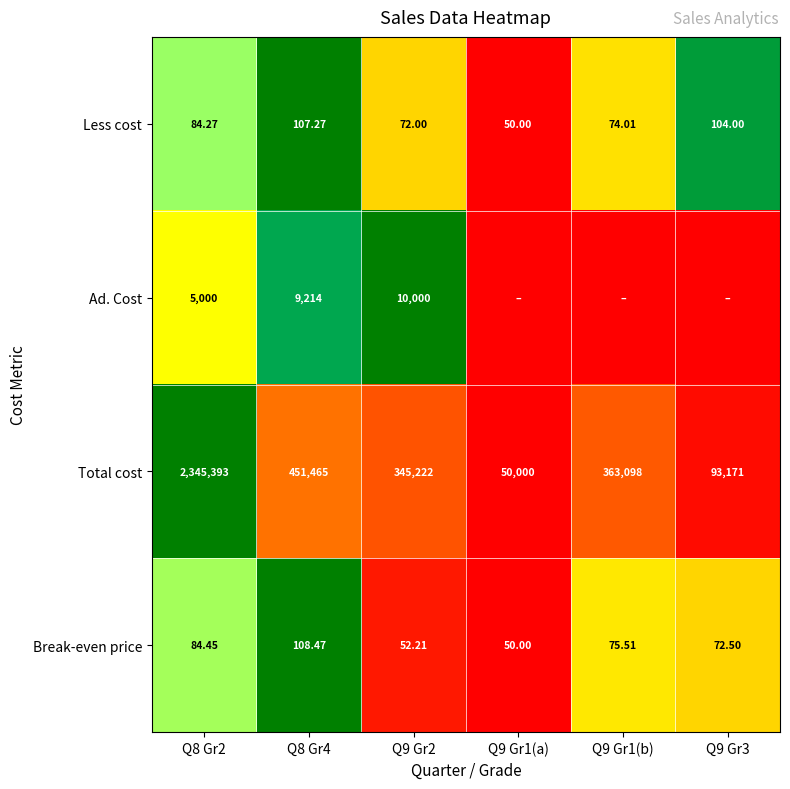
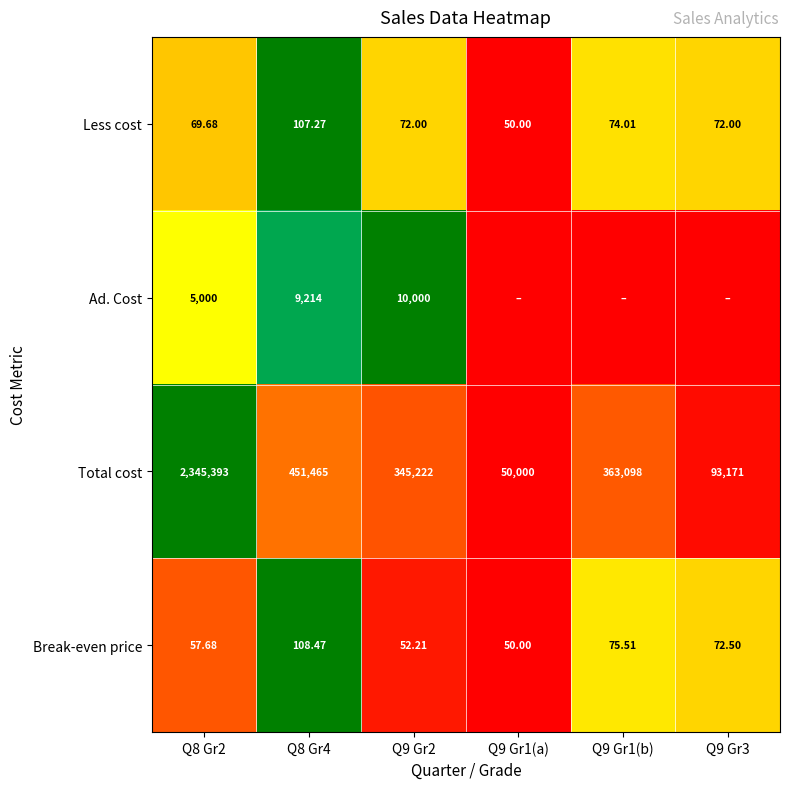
Less cost, Q8 Gr2: 84.27 -> 69.68
Less cost, Q9 Gr3: 104.00 -> 72.00
Break-even price, Q8 Gr2: 84.45 -> 57.68
